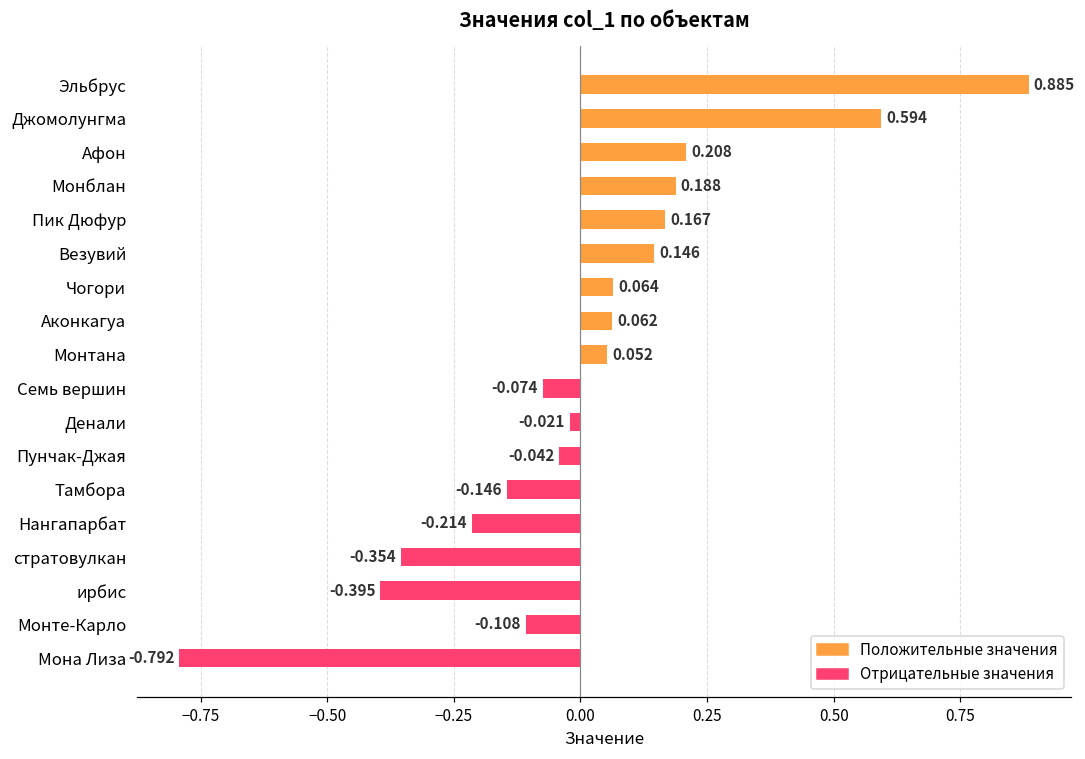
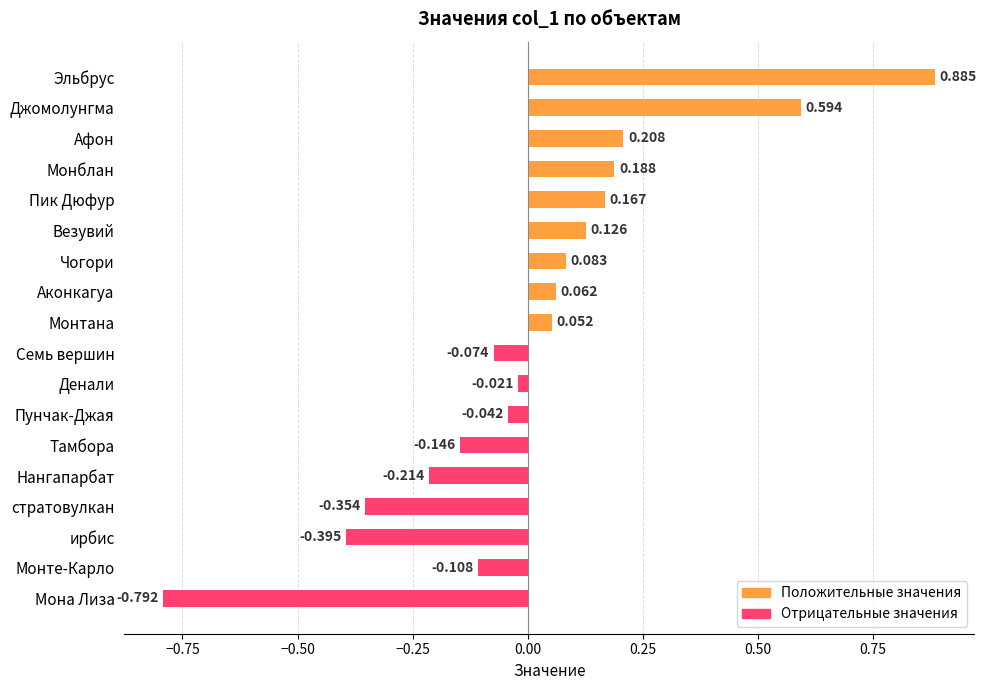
Везувий: 0.146 -> 0.126
Чогори: 0.064 -> 0.083
